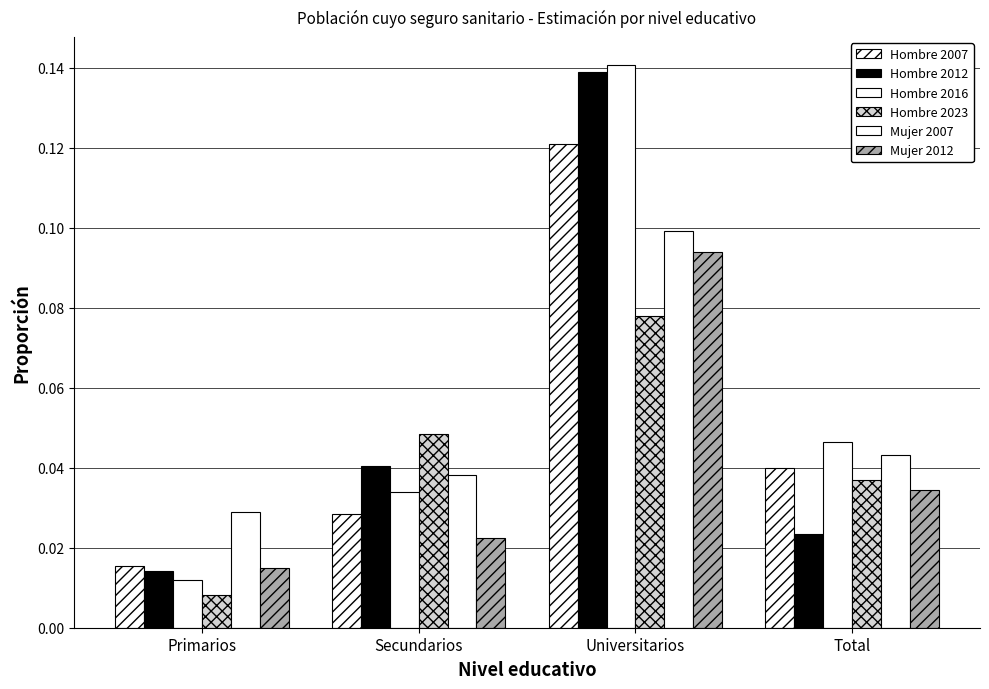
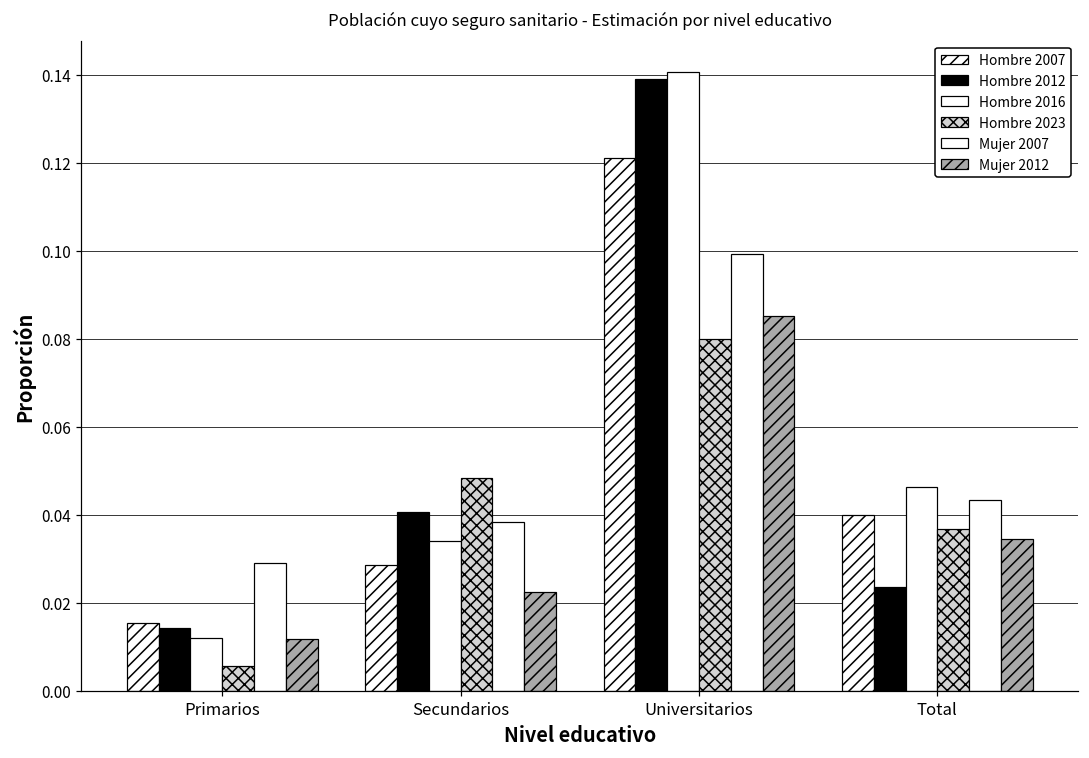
Hombre 2023, Primarios: 0.008 -> 0.006
Mujer 2012, Primarios: 0.015 -> 0.012
Hombre 2023, Universitarios: 0.078 -> 0.080
Mujer 2012, Universitarios: 0.094 -> 0.085
